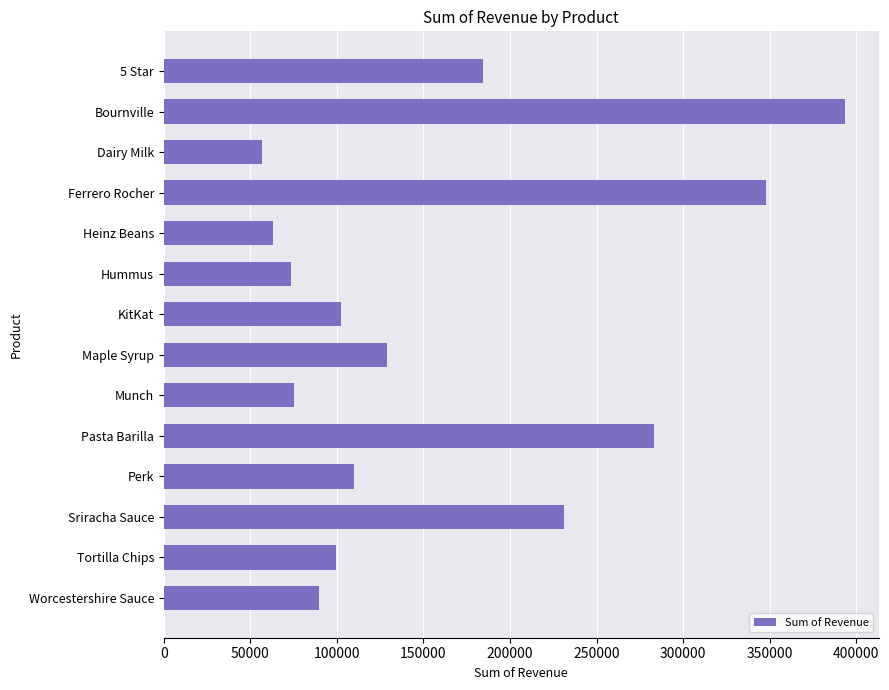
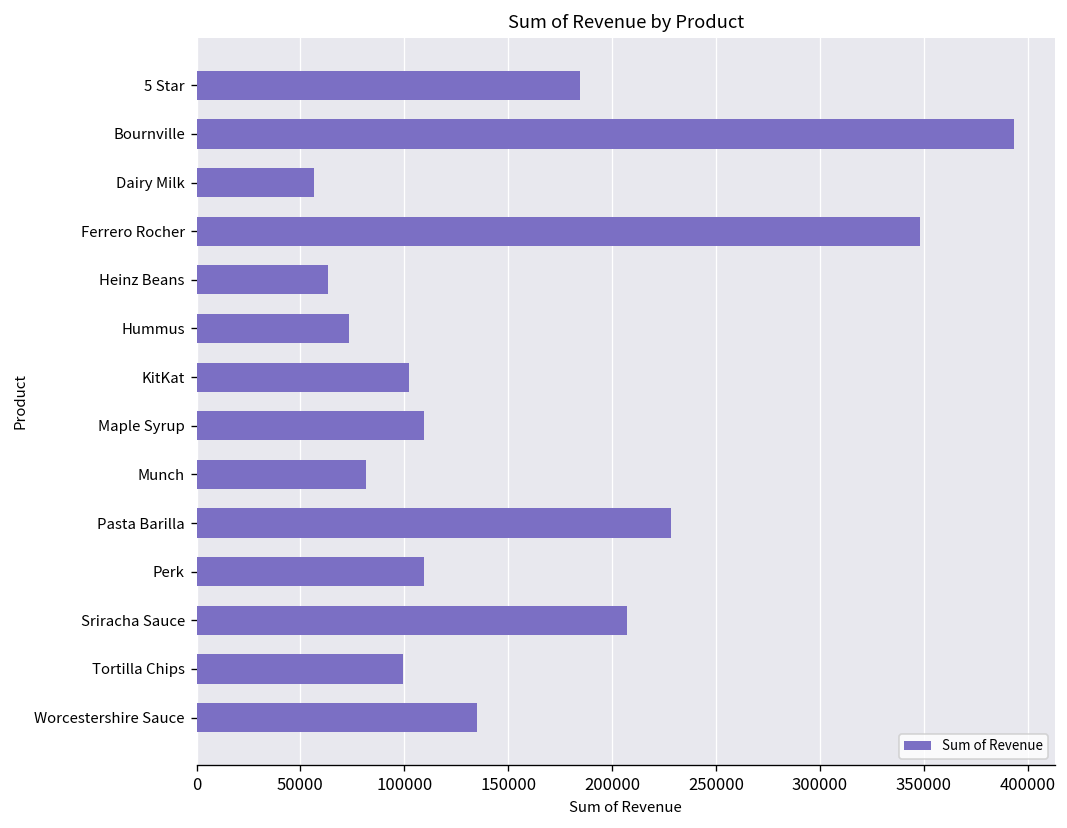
Maple Syrup: 129000 -> 110000
Munch: 75000 -> 82000
Pasta Barilla: 283000 -> 228000
Sriracha Sauce: 231000 -> 207000
Worcestershire Sauce: 90000 -> 135000
